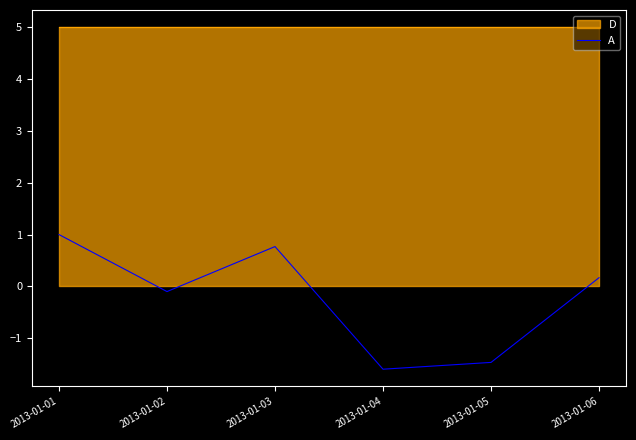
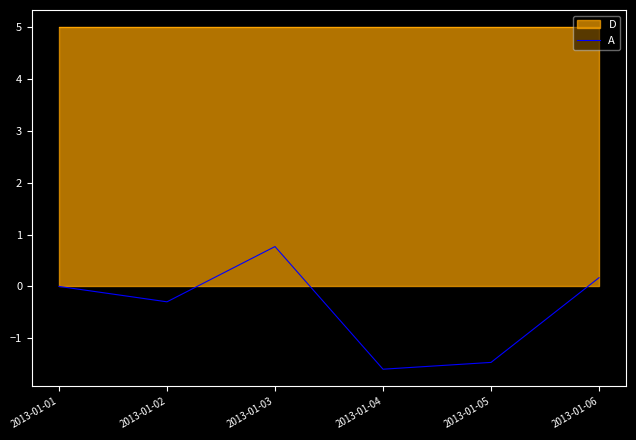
A, 2013-01-01: 1 -> 0
A, 2013-01-02: -0.1 -> -0.3
